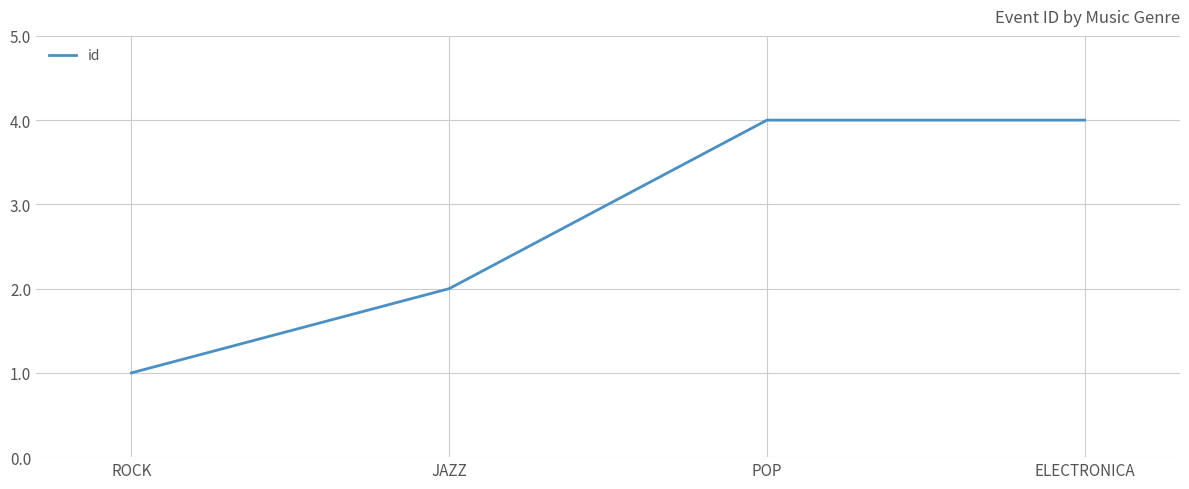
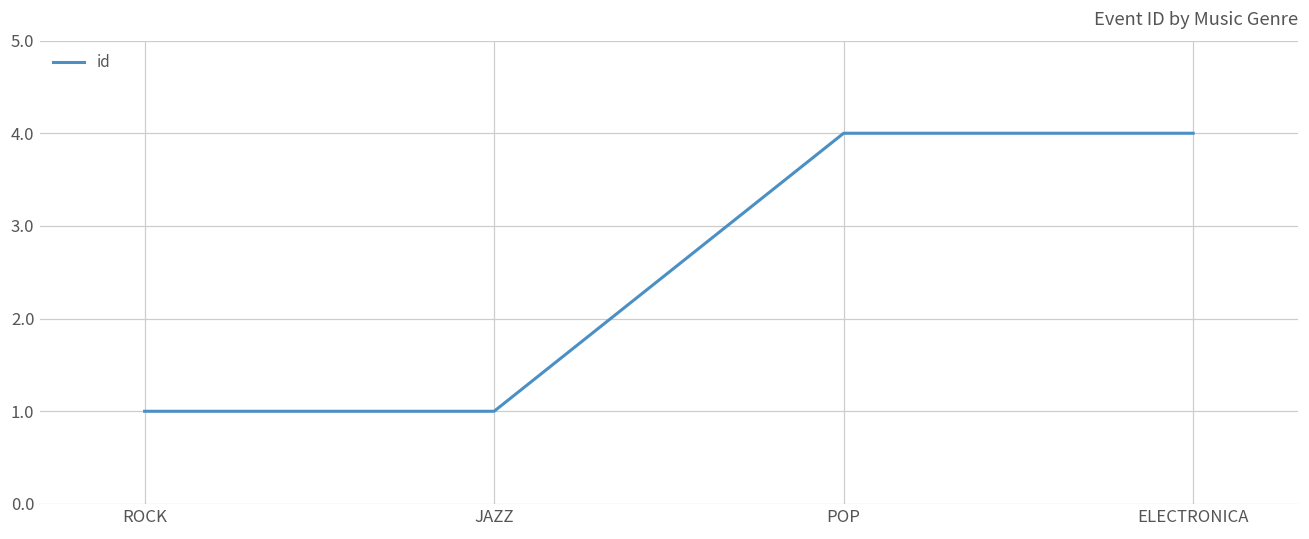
JAZZ: 2 -> 1
